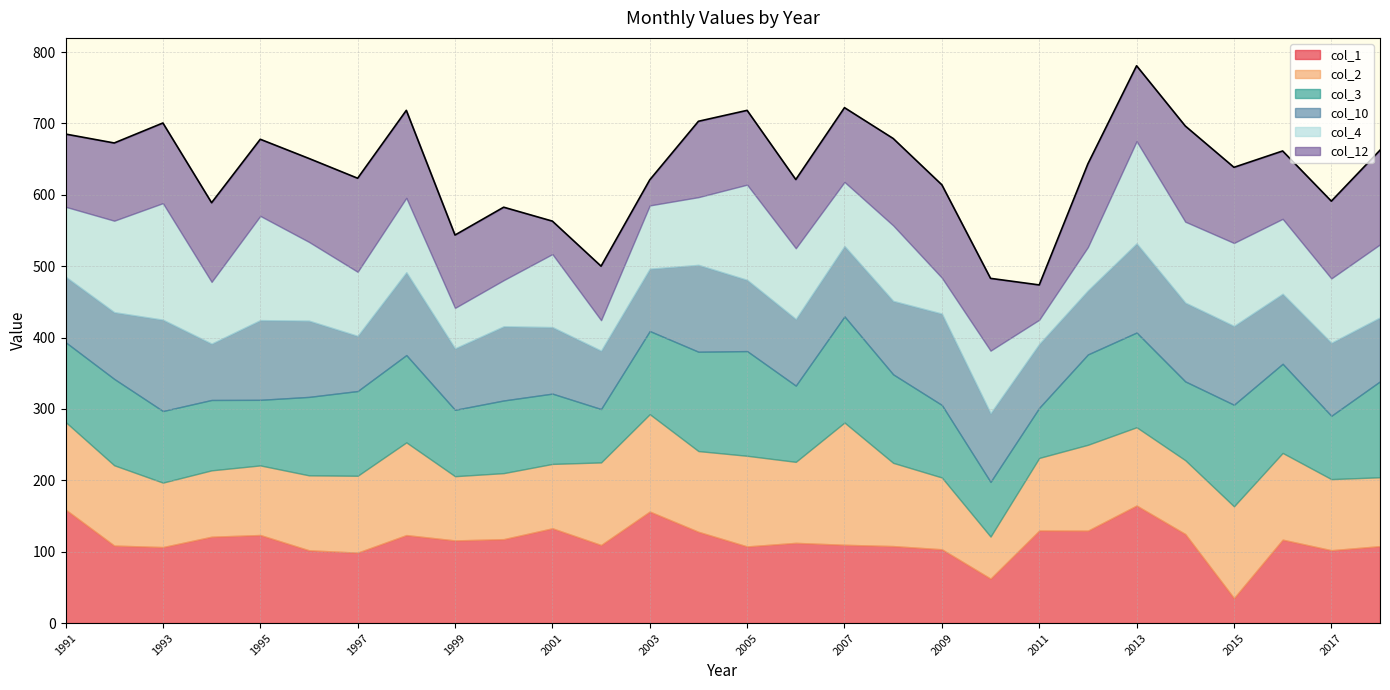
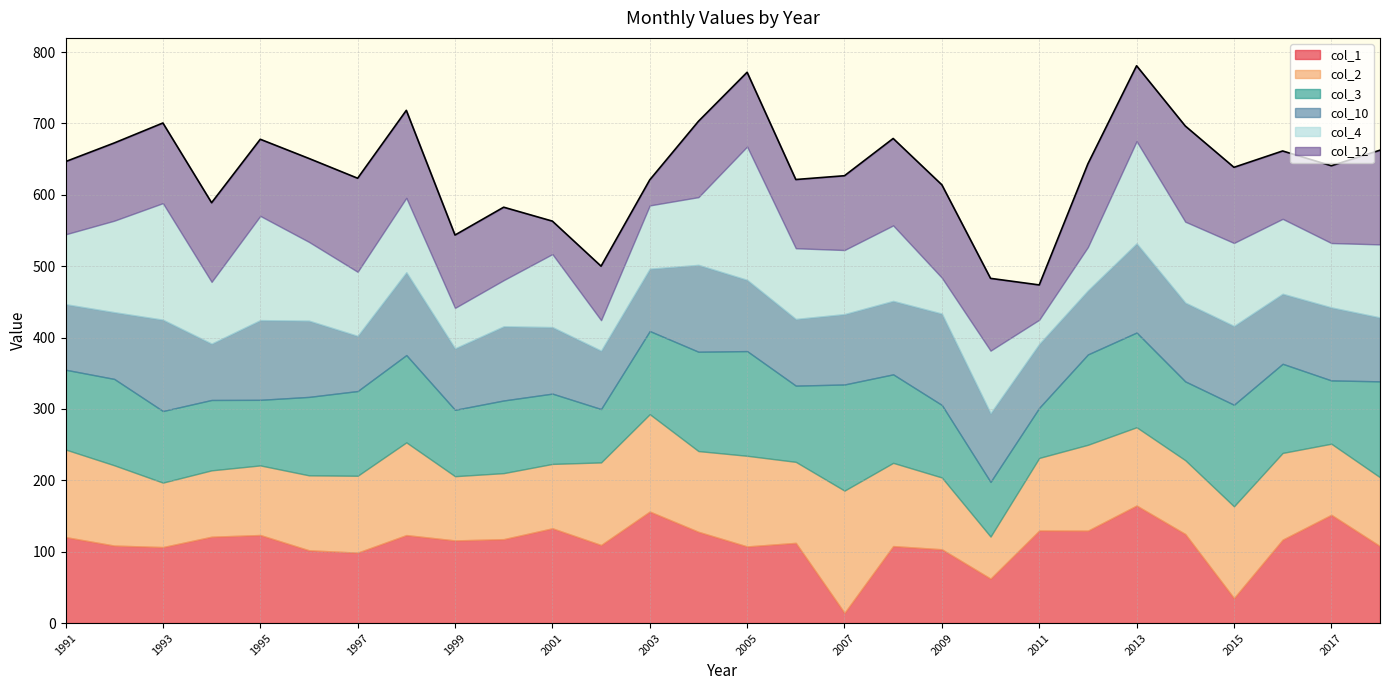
col_1, 1991: 160 -> 120
col_4, 2005: 130 -> 190
col_1, 2007: 110 -> 10
col_1, 2017: 100 -> 150
